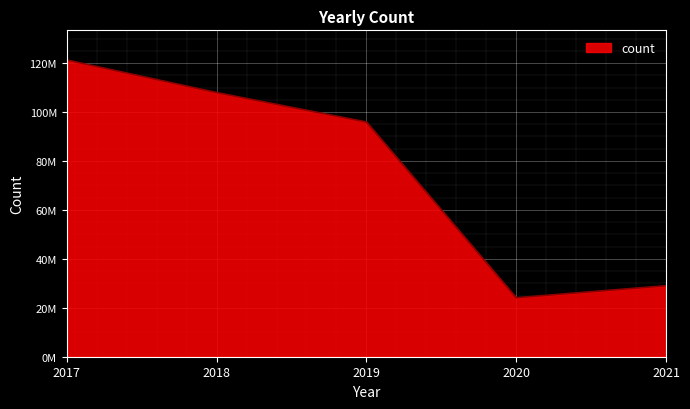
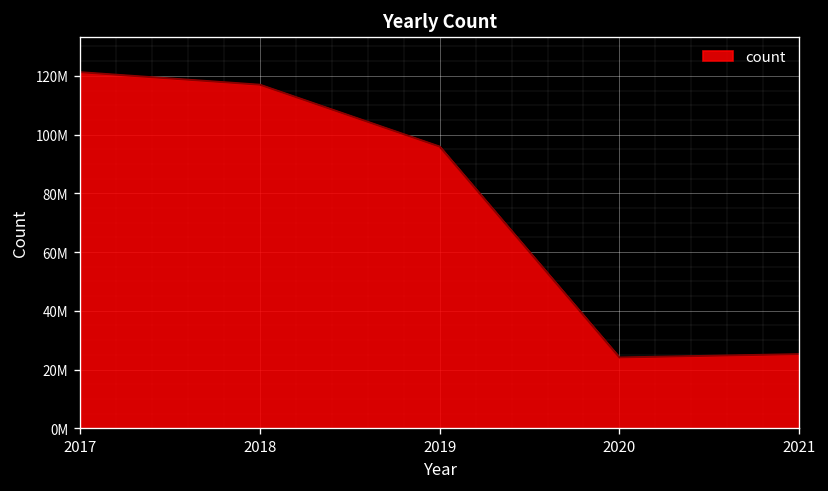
2018: 108000000 -> 117000000
2021: 29000000 -> 25000000
